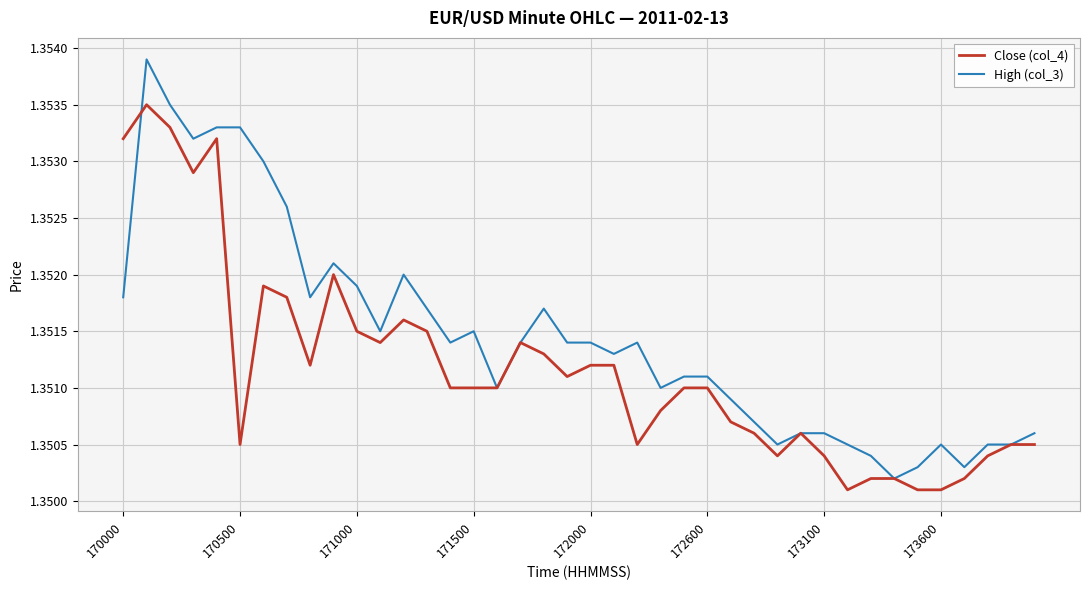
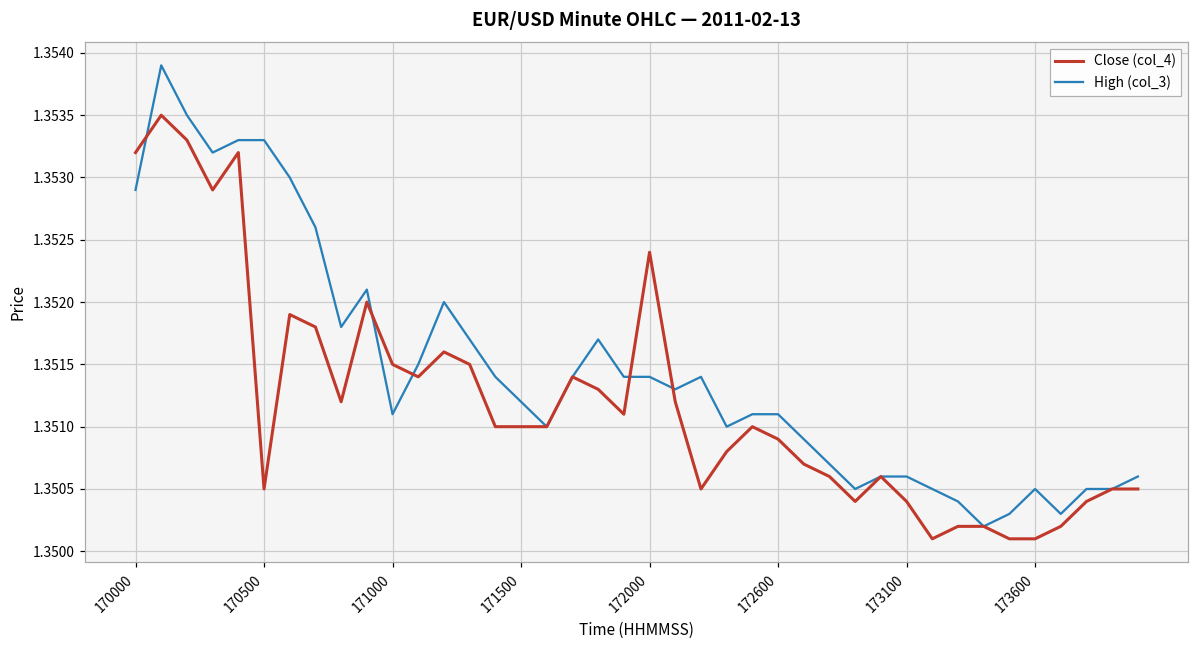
High (col_3), 170000: 1.3518 -> 1.3529
High (col_3), 171000: 1.3519 -> 1.3511
High (col_3), 171500: 1.3515 -> 1.3512
Close (col_4), 172000: 1.3512 -> 1.3524
Close (col_4), 172600: 1.3510 -> 1.3509
